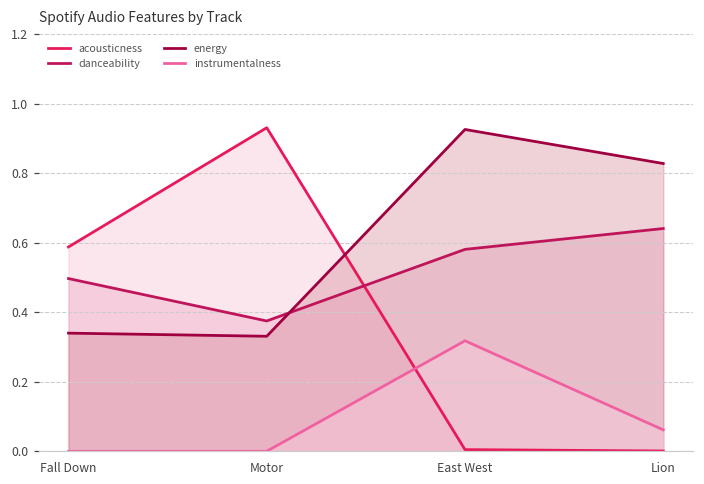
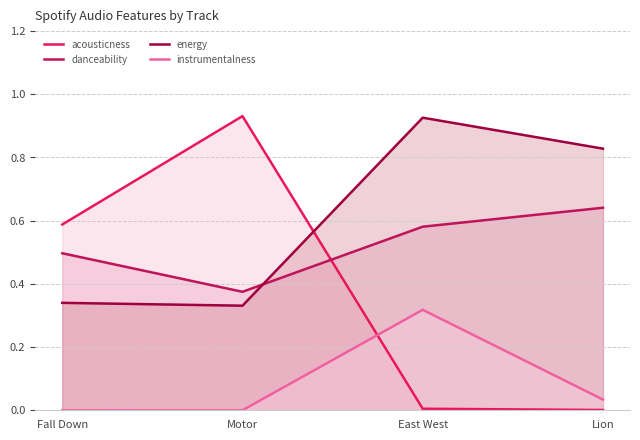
instrumentalness, Lion: 0.06 -> 0.03
